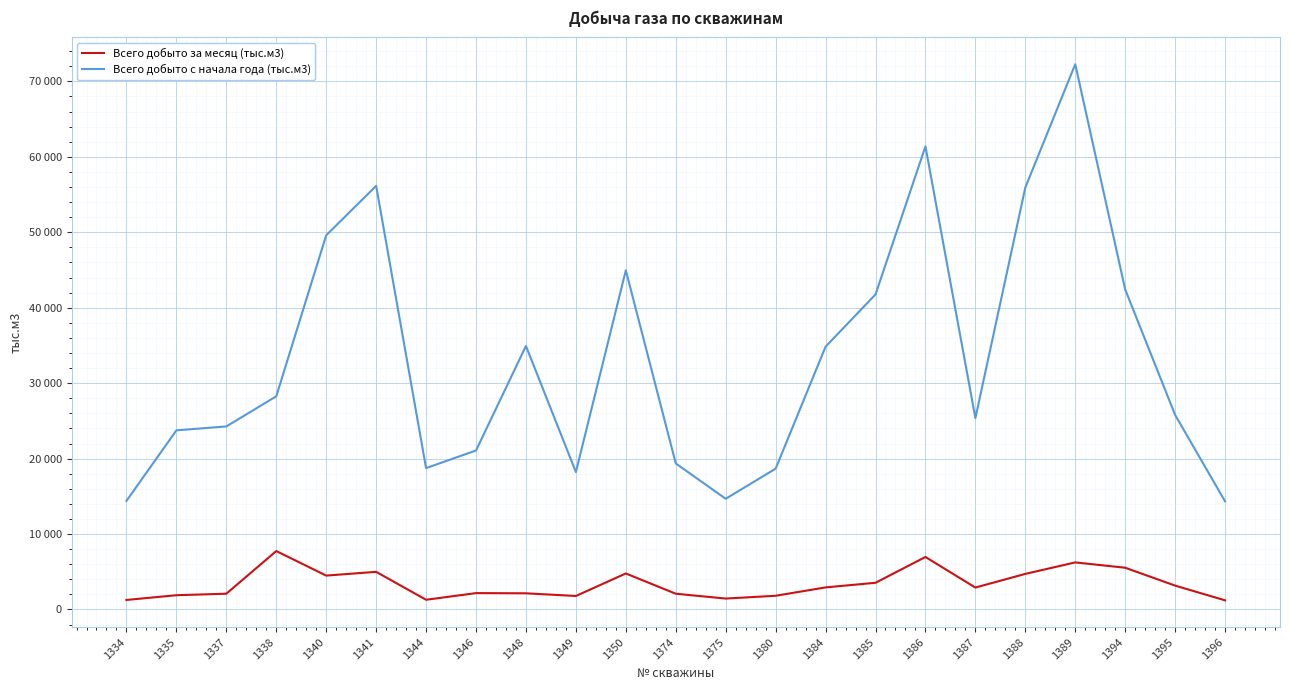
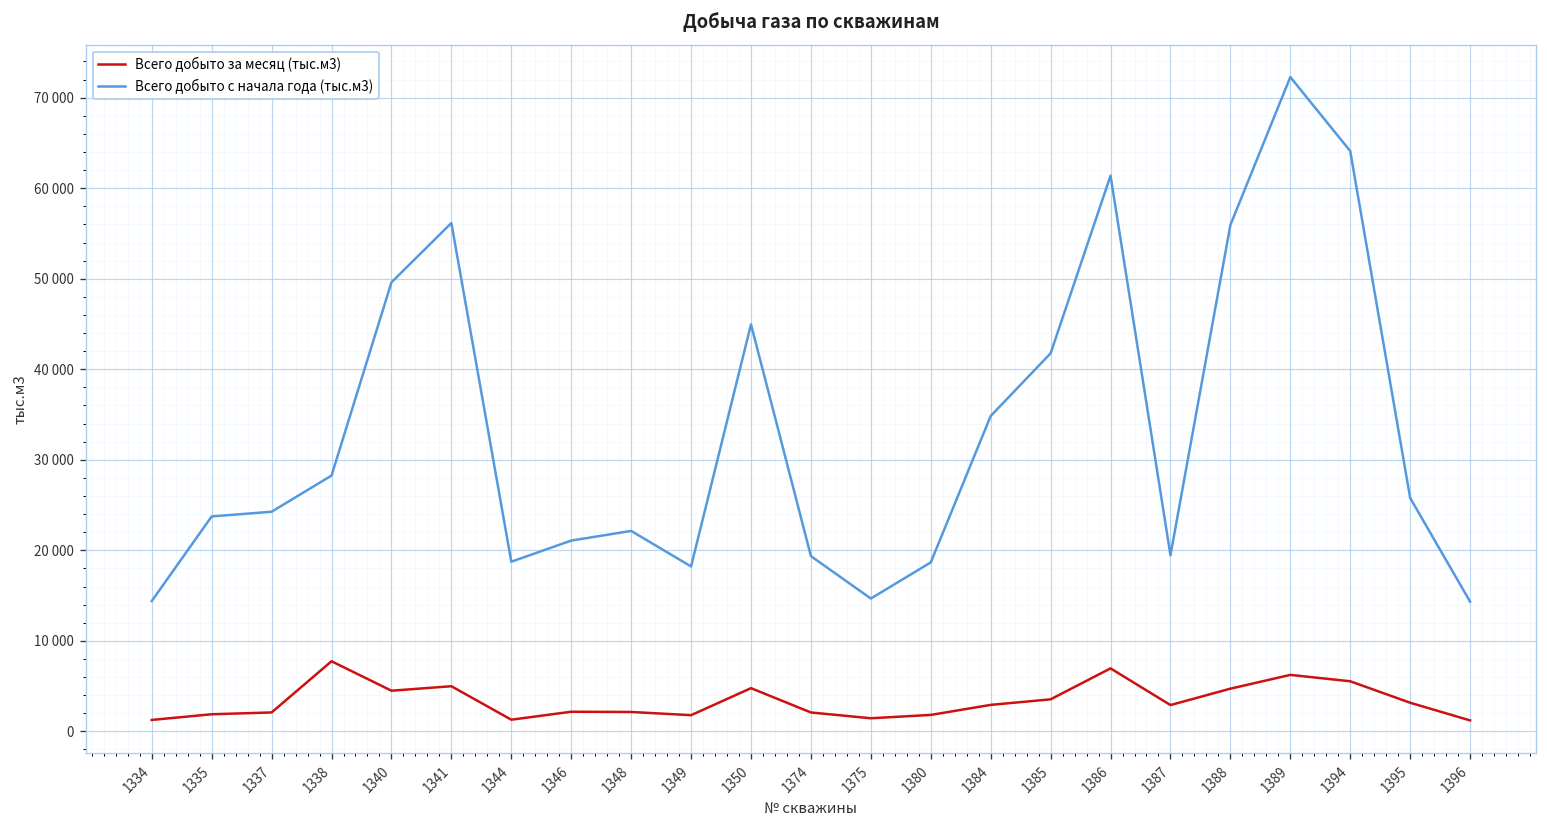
Всего добыто с начала года (тыс.м3), 1348: 35000 -> 22000
Всего добыто с начала года (тыс.м3), 1387: 25000 -> 19000
Всего добыто с начала года (тыс.м3), 1394: 42000 -> 64000
